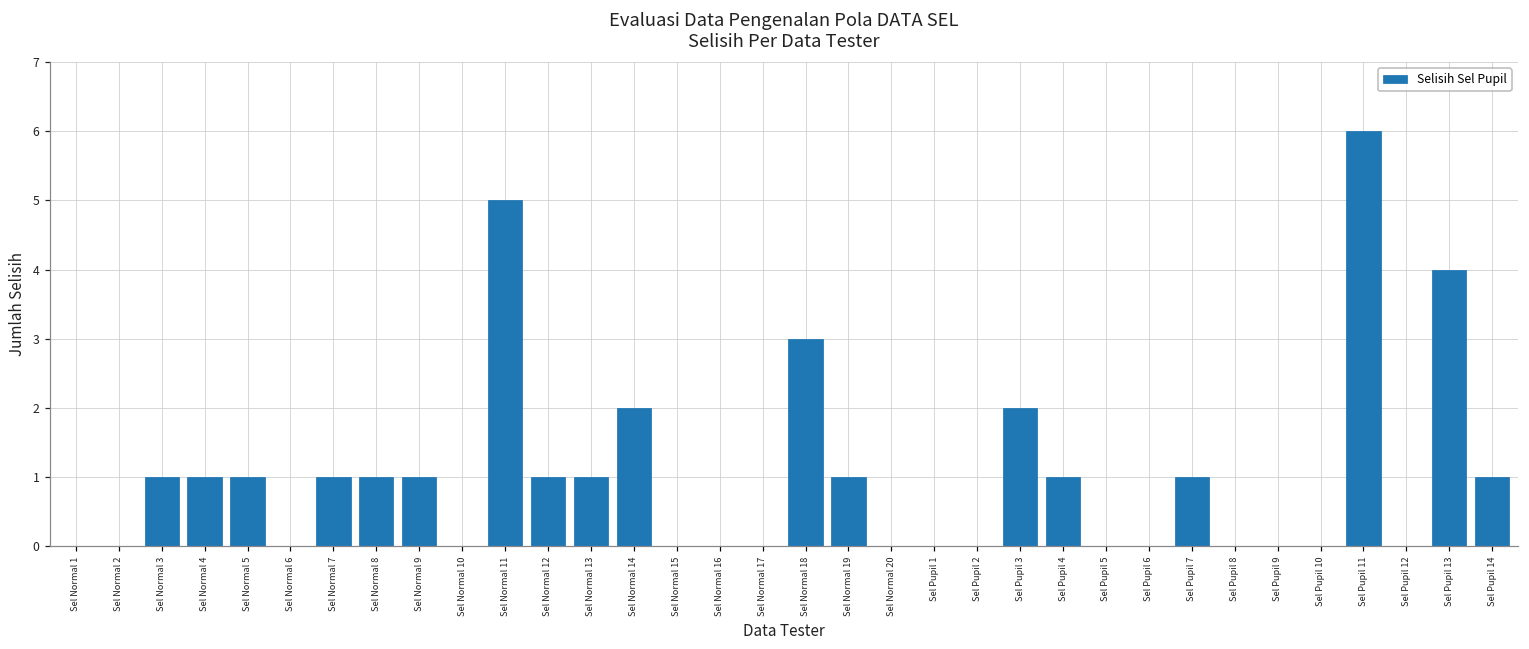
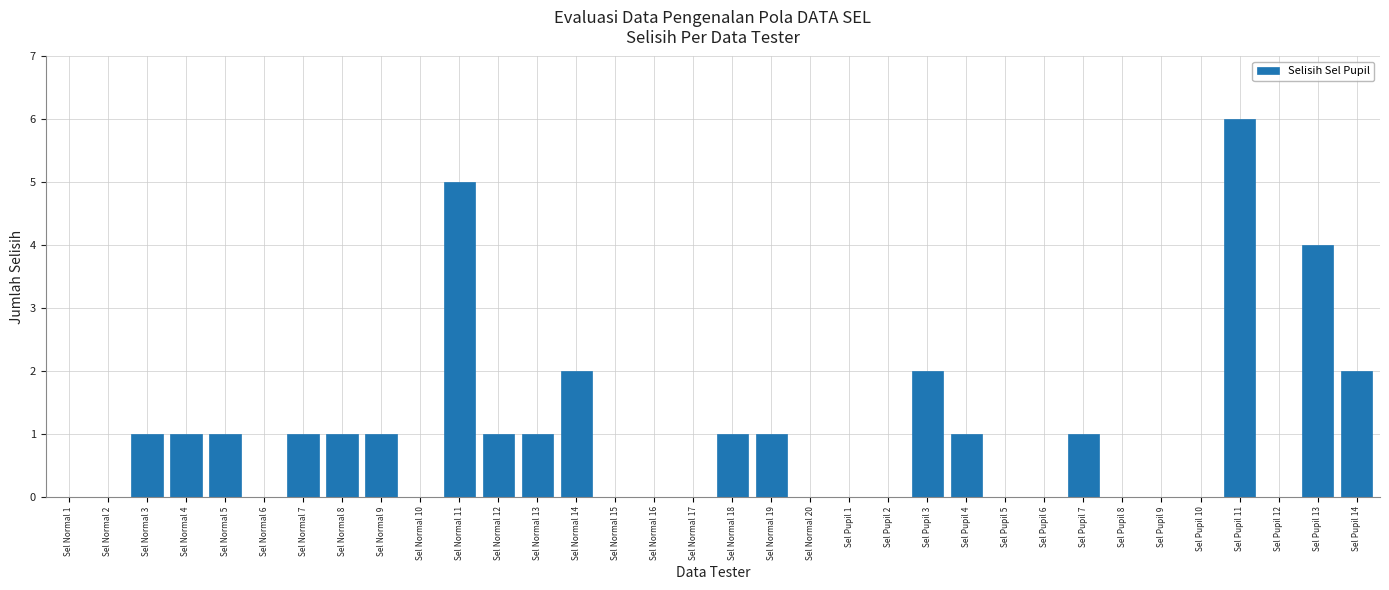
Sel Normal 18: 3 -> 1
Sel Pupil 14: 1 -> 2
